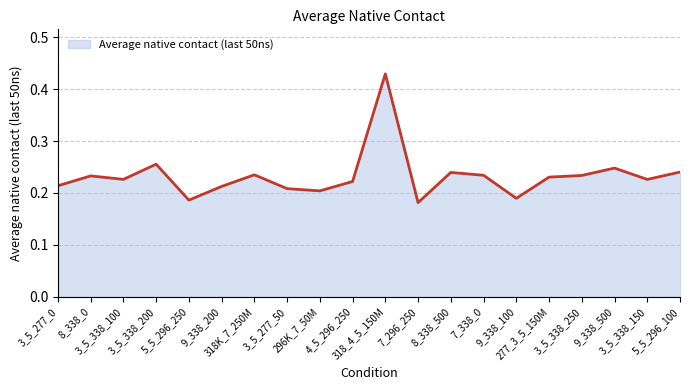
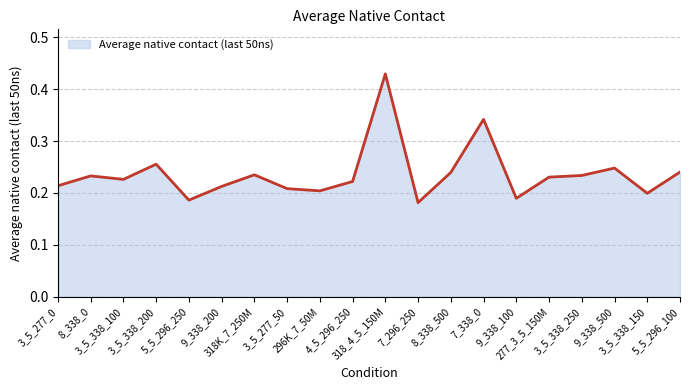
7_338_0: 0.23 -> 0.34
3_5_338_150: 0.23 -> 0.20
